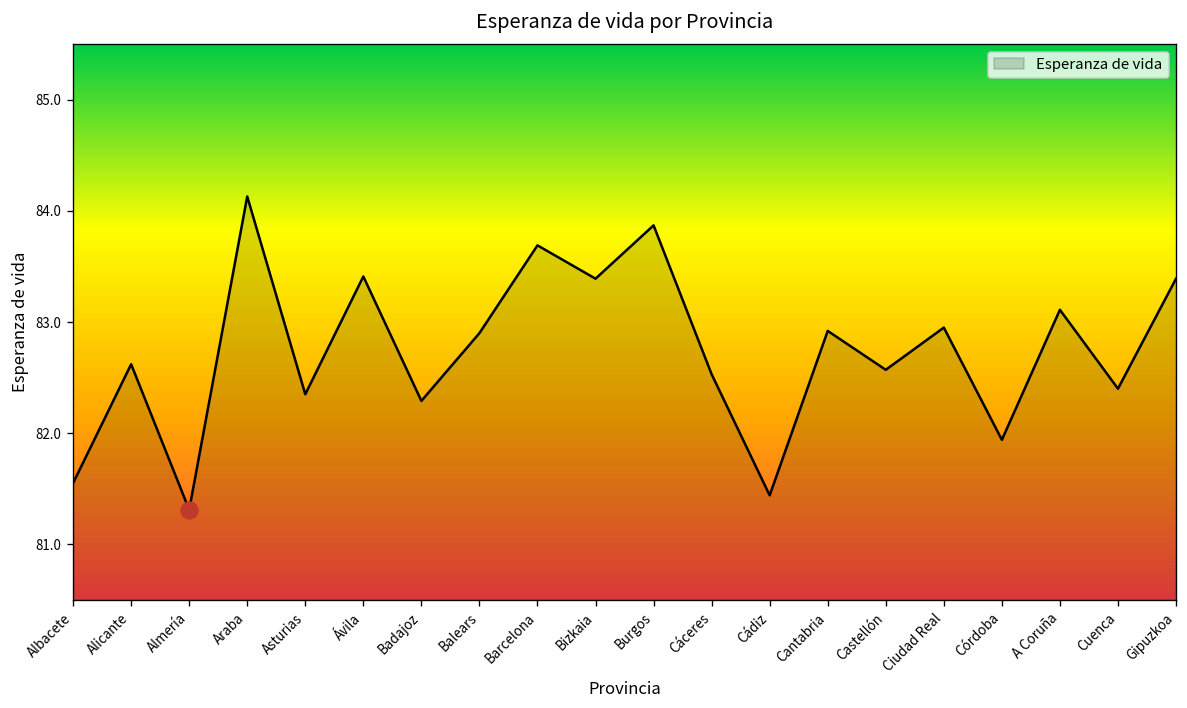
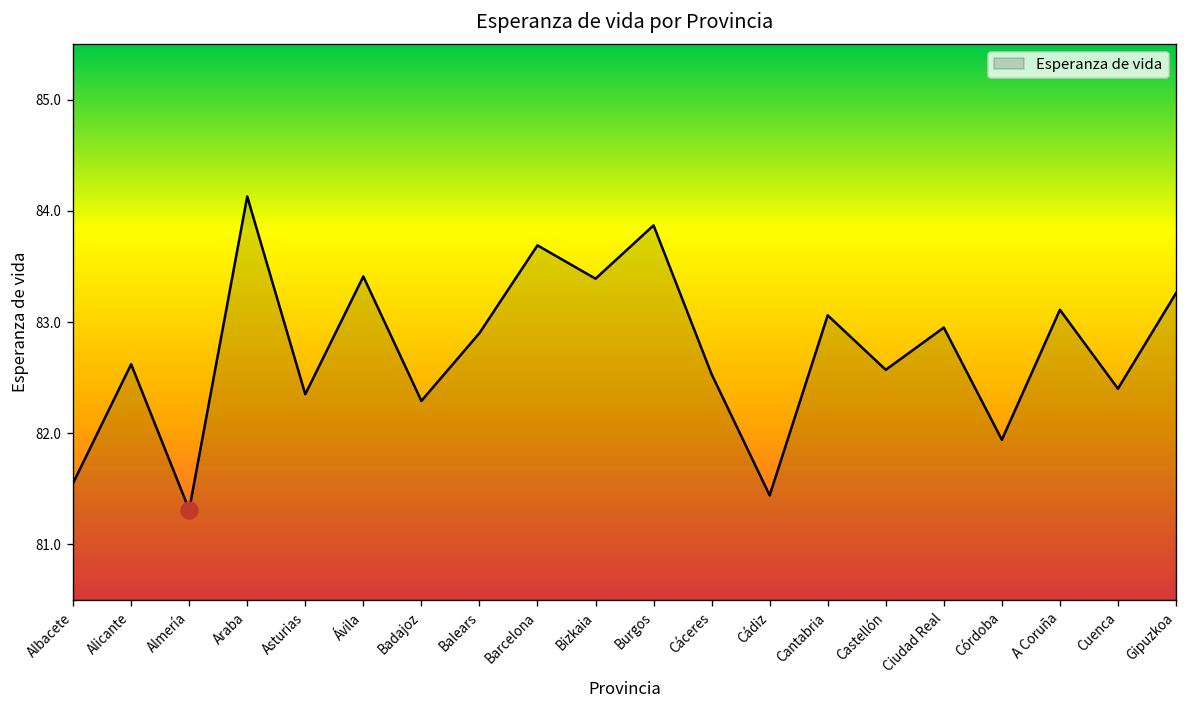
Esperanza de vida, Cantabria: 82.9 -> 83.1
Esperanza de vida, Gipuzkoa: 83.4 -> 83.3
